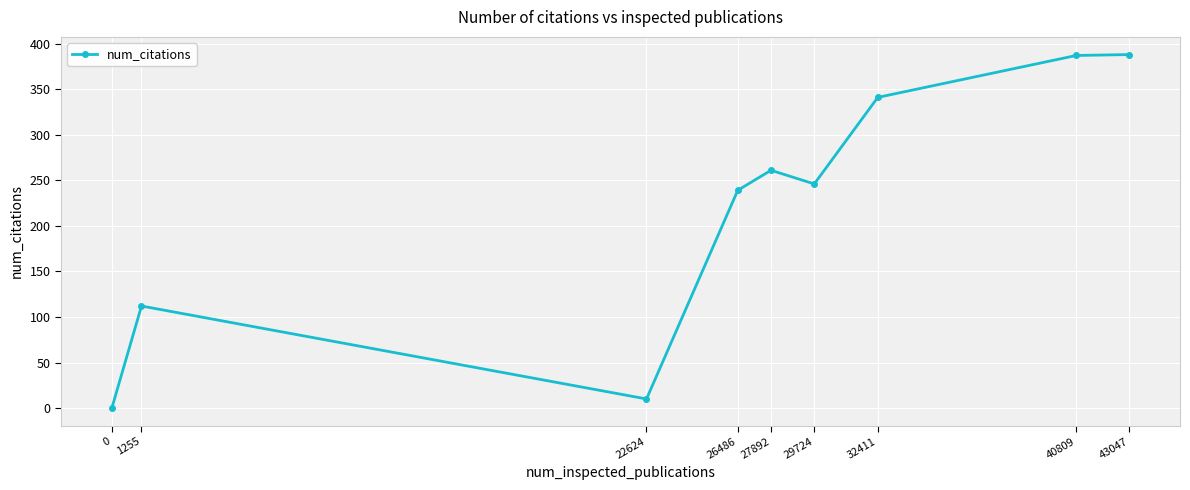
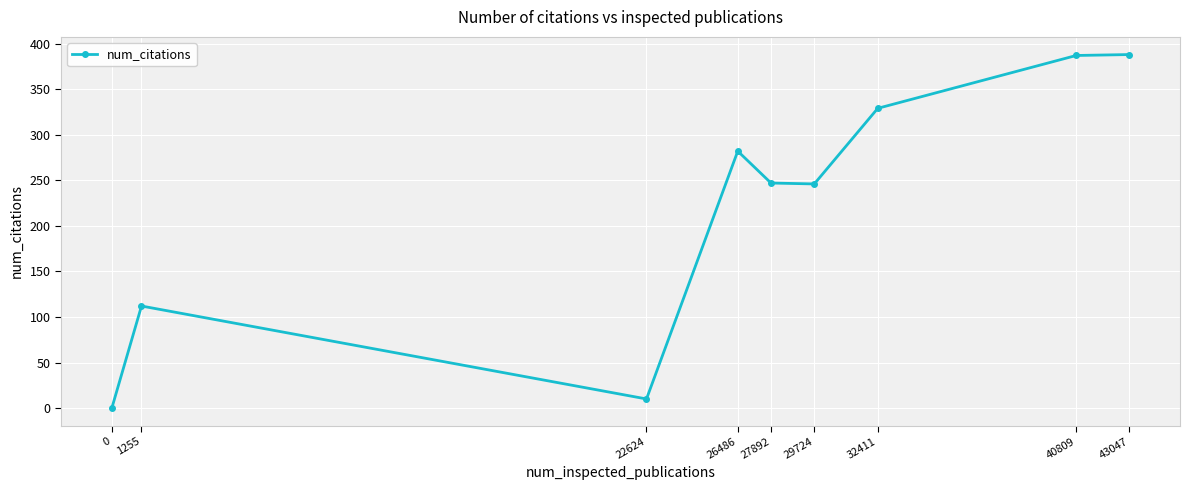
26486: 240 -> 280
27892: 260 -> 250
32411: 340 -> 330
